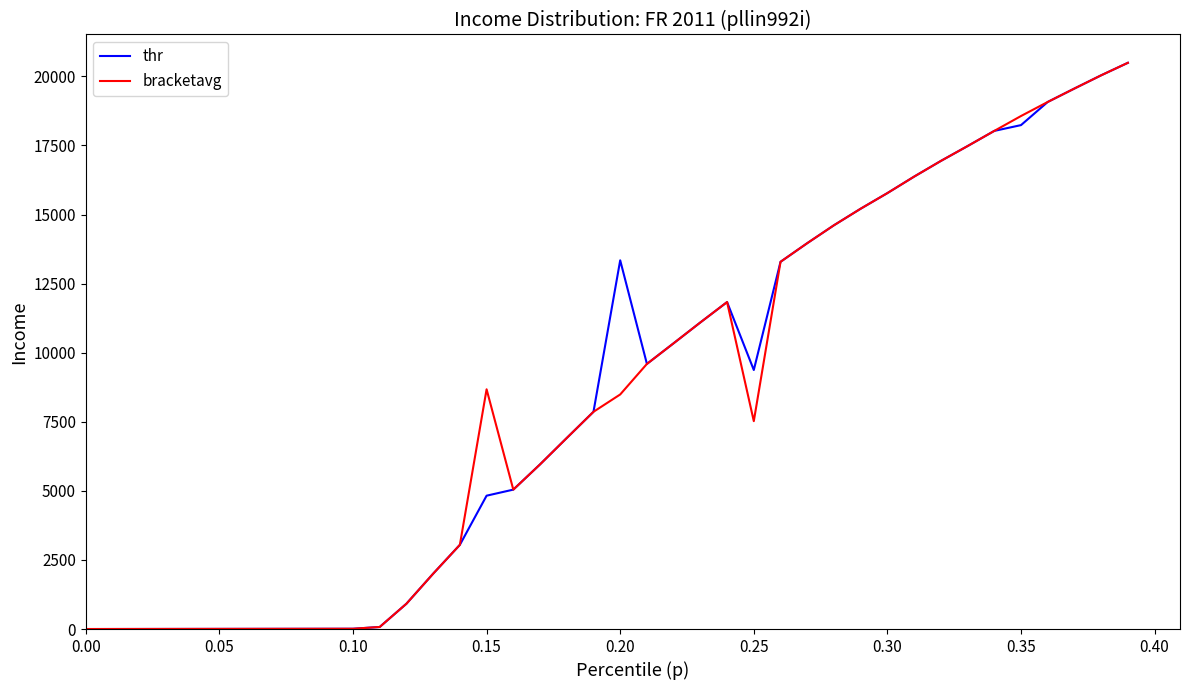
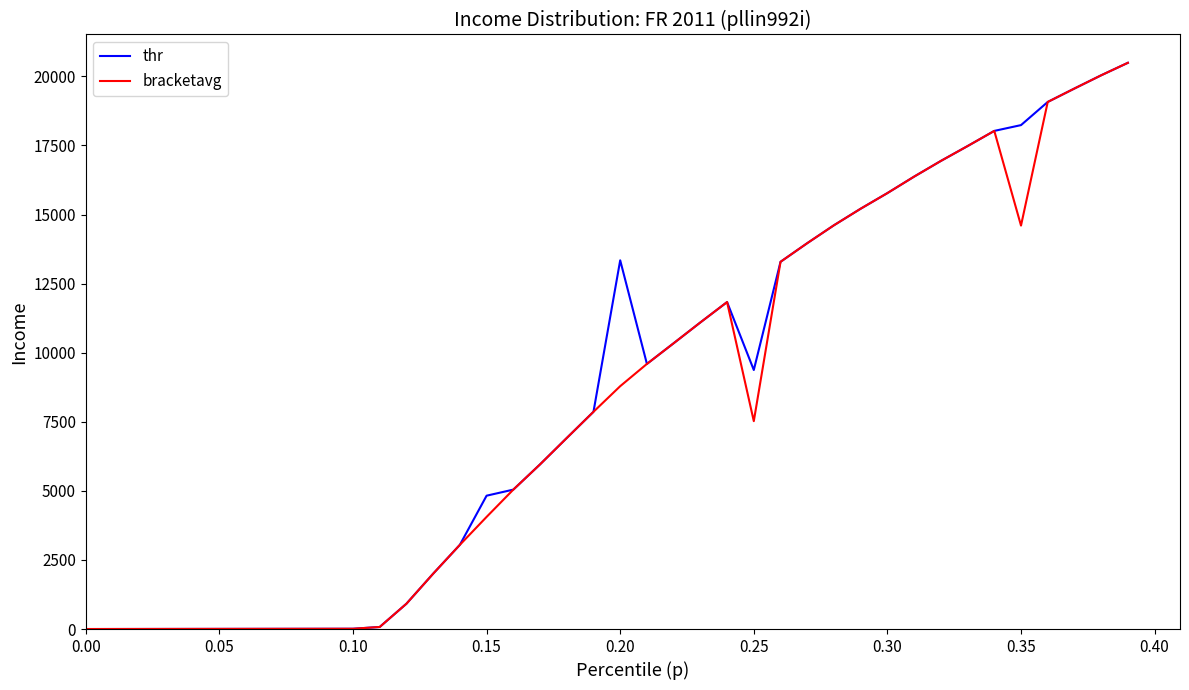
bracketavg, 0.15: 8700 -> 4100
bracketavg, 0.20: 8500 -> 8800
bracketavg, 0.35: 18600 -> 14600
